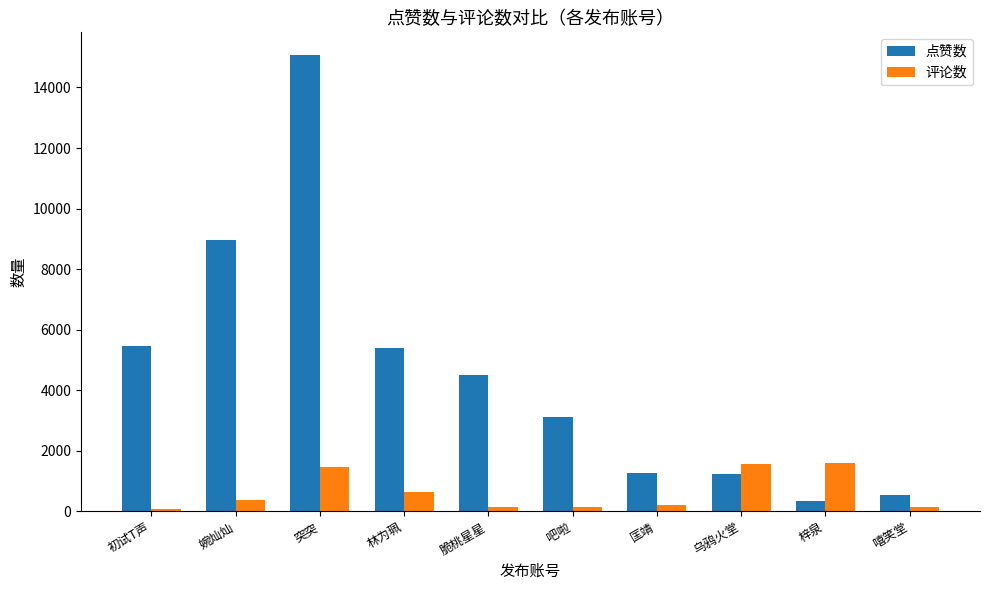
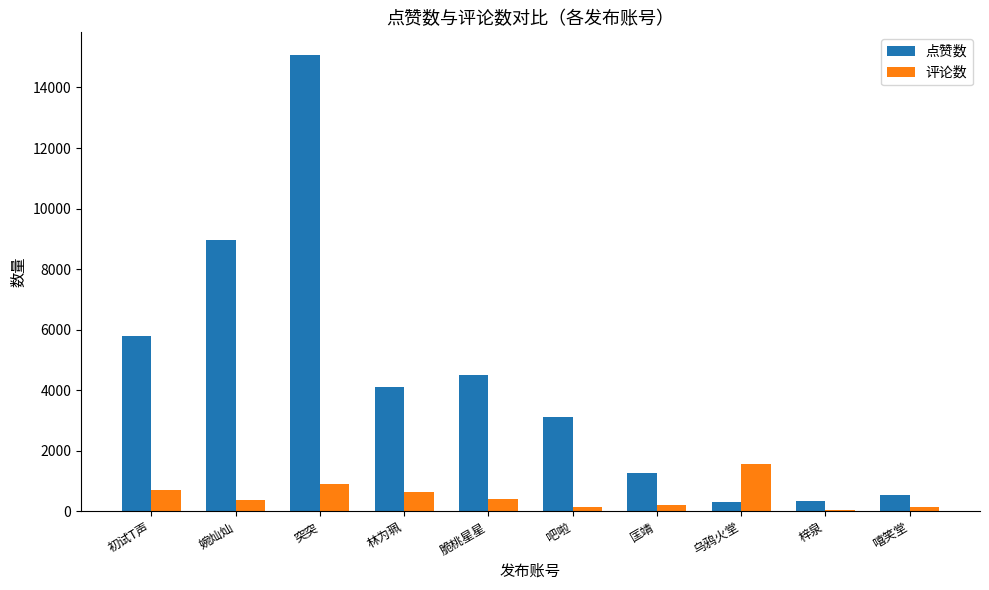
点赞数, 初试T声: 5500 -> 5800
评论数, 初试T声: 100 -> 700
评论数, 突突: 1500 -> 900
点赞数, 林为珮: 5400 -> 4100
评论数, 脆桃星星: 100 -> 400
点赞数, 乌鸦火堂: 1200 -> 300
评论数, 梓泉: 1600 -> 0
